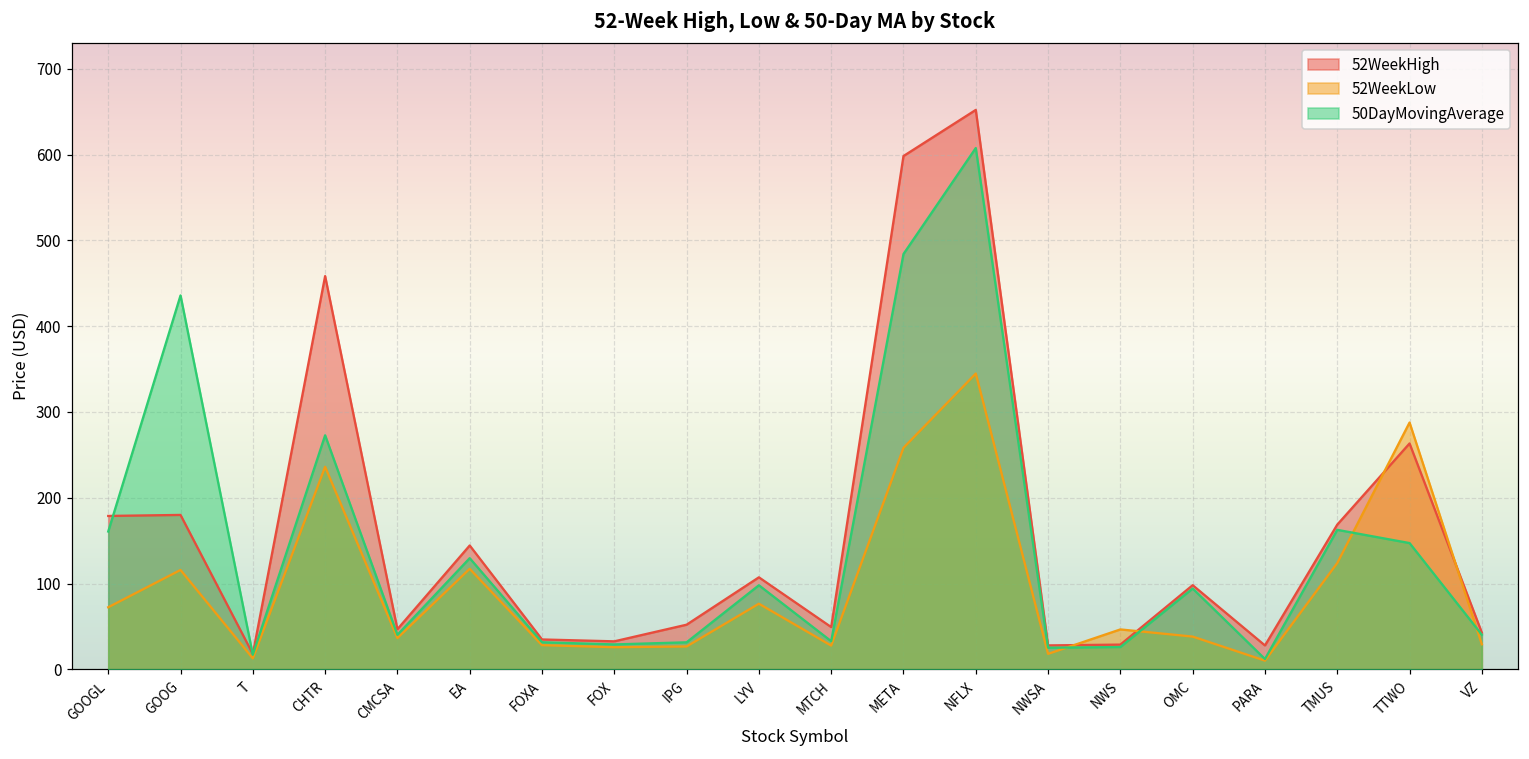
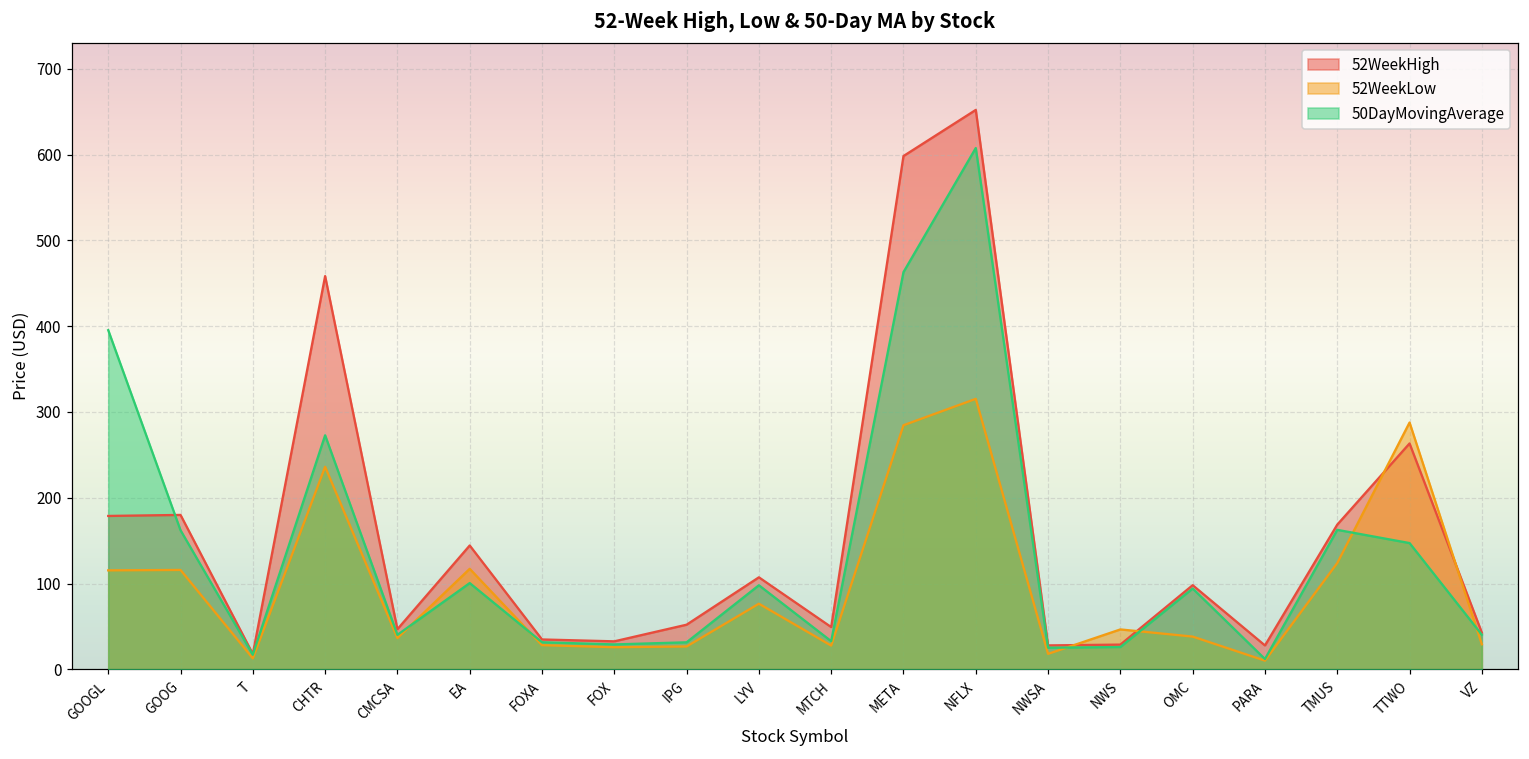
52WeekLow, GOOGL: 70 -> 120
50DayMovingAverage, GOOGL: 160 -> 400
50DayMovingAverage, GOOG: 440 -> 160
50DayMovingAverage, EA: 130 -> 100
52WeekLow, META: 260 -> 280
50DayMovingAverage, META: 480 -> 460
52WeekLow, NFLX: 340 -> 320
